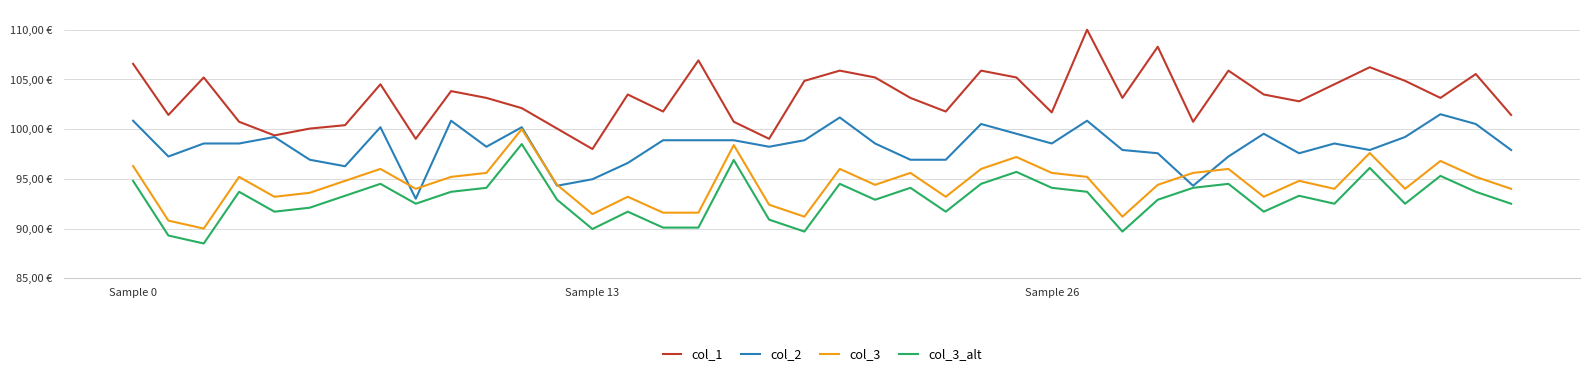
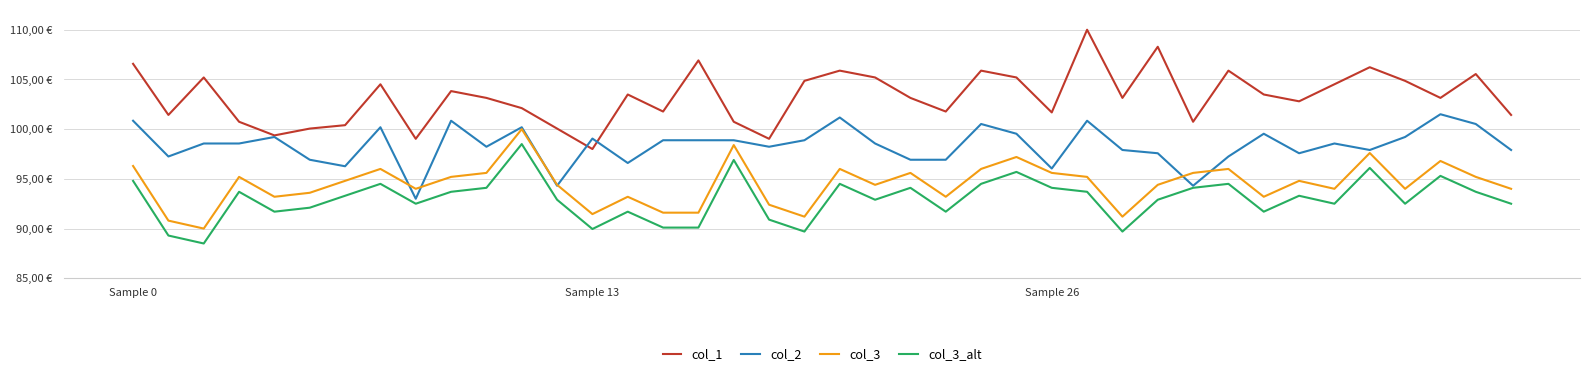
col_2, Sample 13: 9500 € -> 9900 €
col_2, Sample 26: 9900 € -> 9600 €
